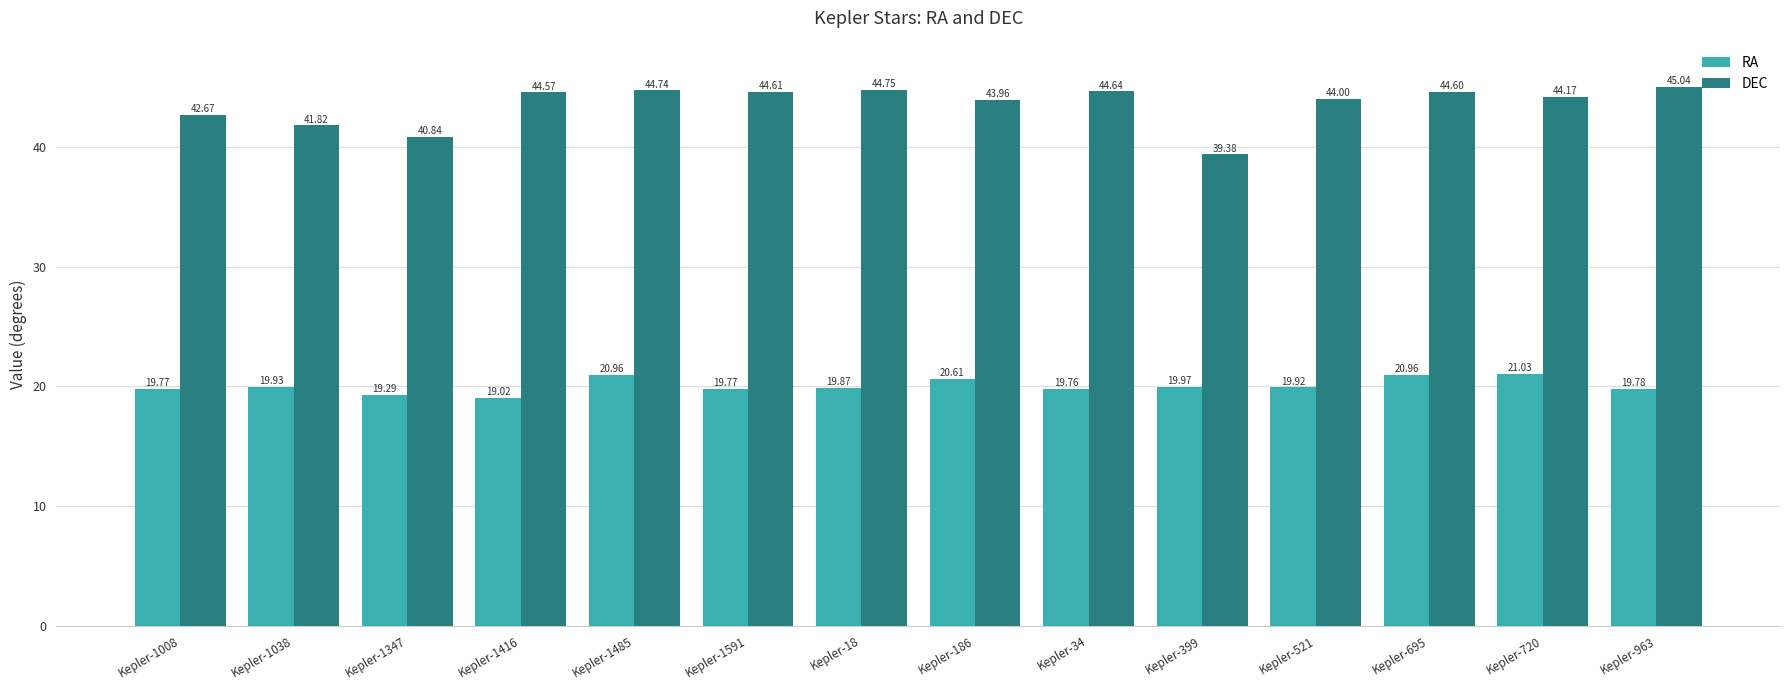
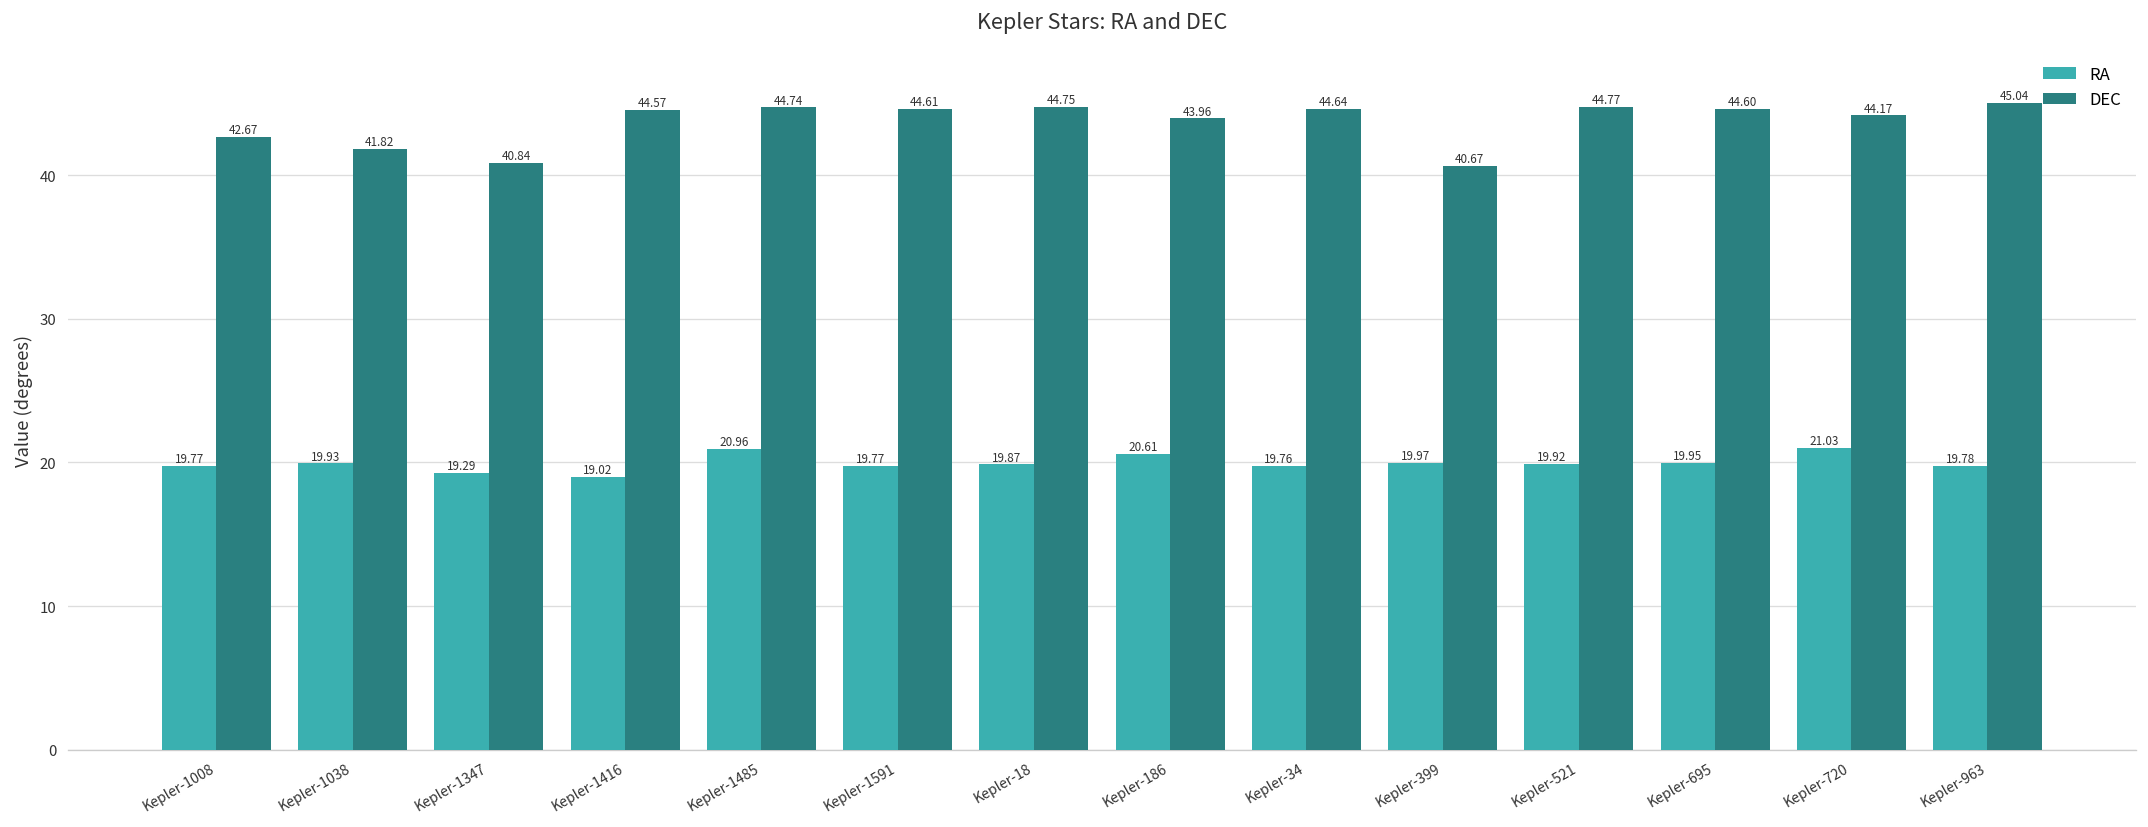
DEC, Kepler-399: 39.38 -> 40.67
DEC, Kepler-521: 44.00 -> 44.77
RA, Kepler-695: 20.96 -> 19.95
